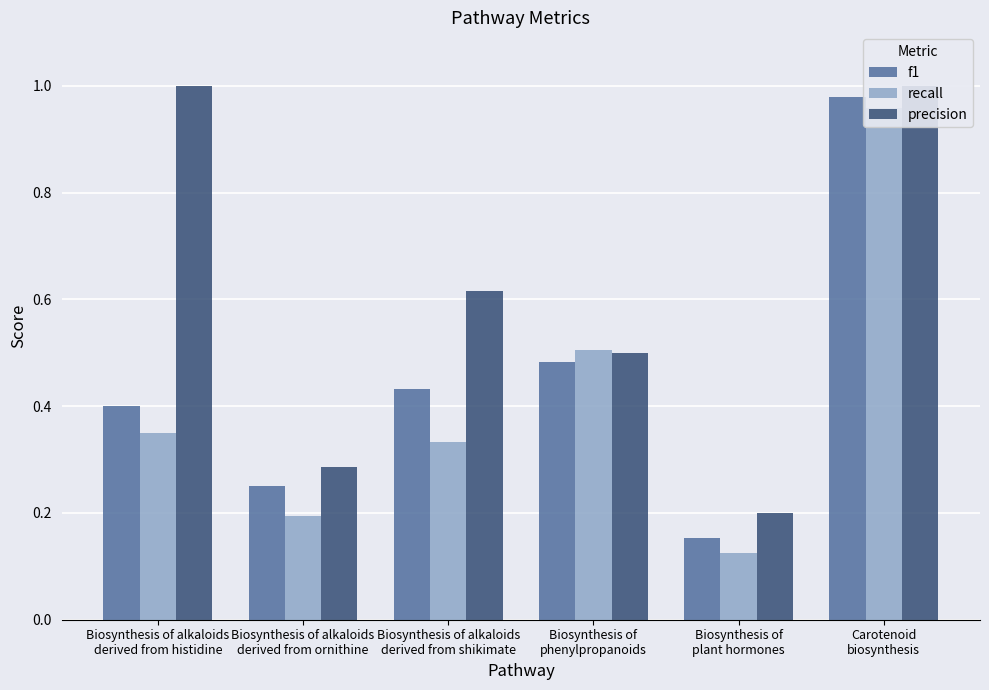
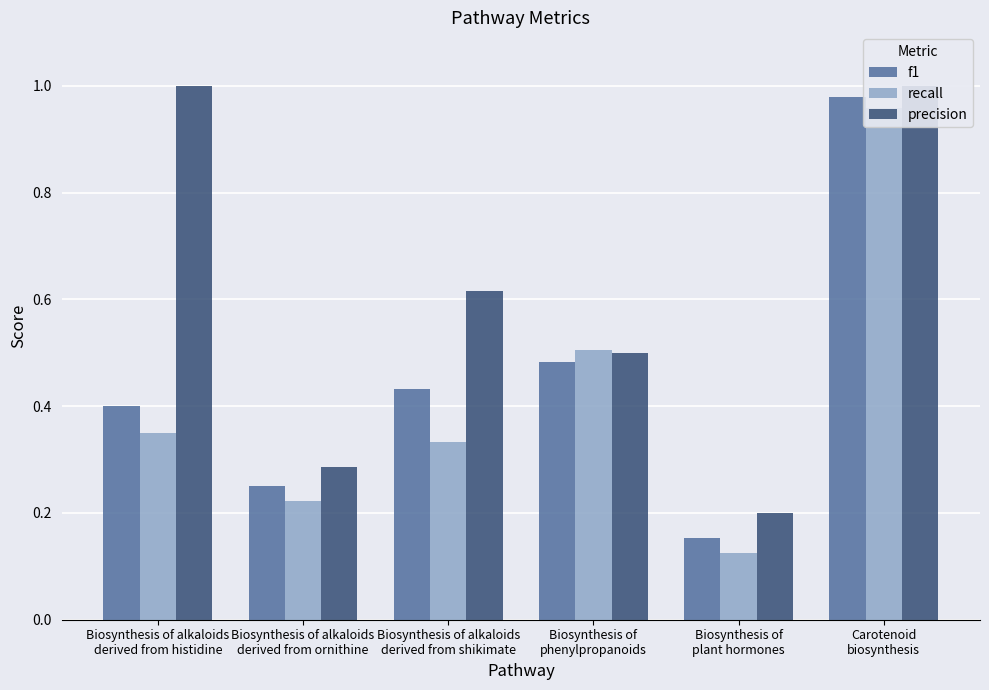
recall, Biosynthesis of alkaloids derived from ornithine: 0.19 -> 0.22
